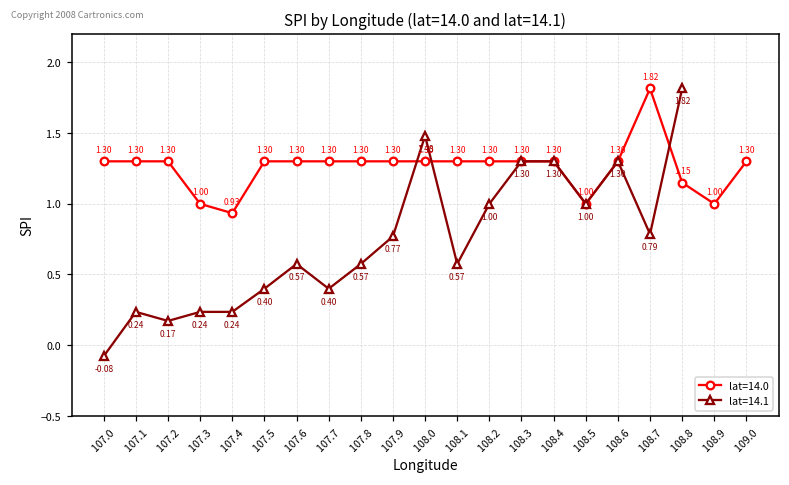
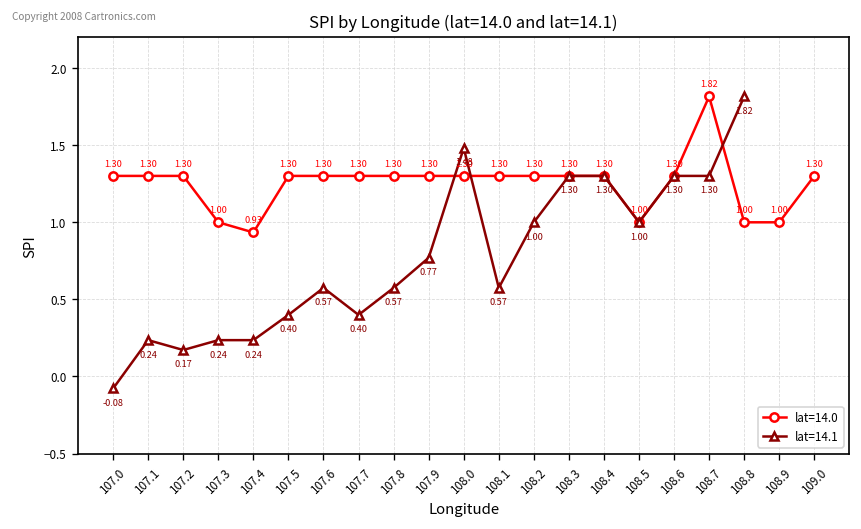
lat=14.1, 108.7: 0.79 -> 1.30
lat=14.0, 108.8: 1.15 -> 1.00
